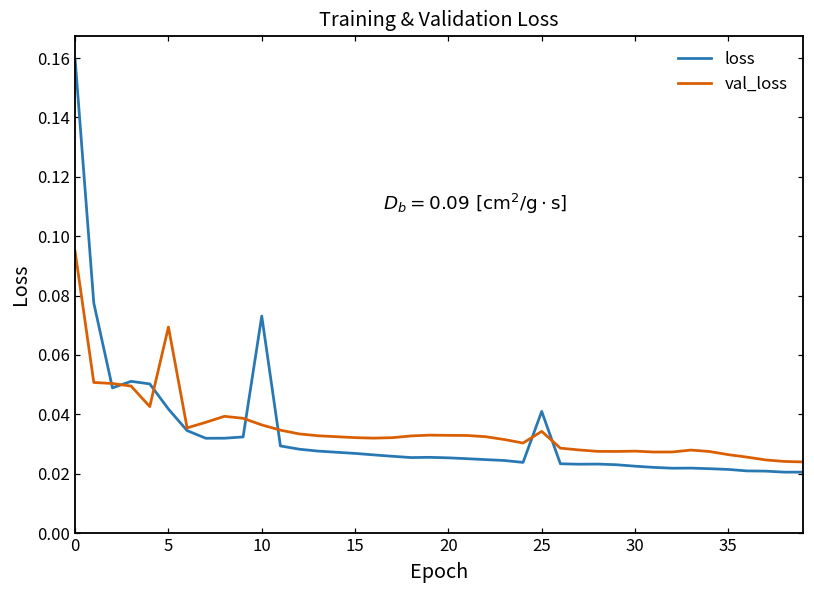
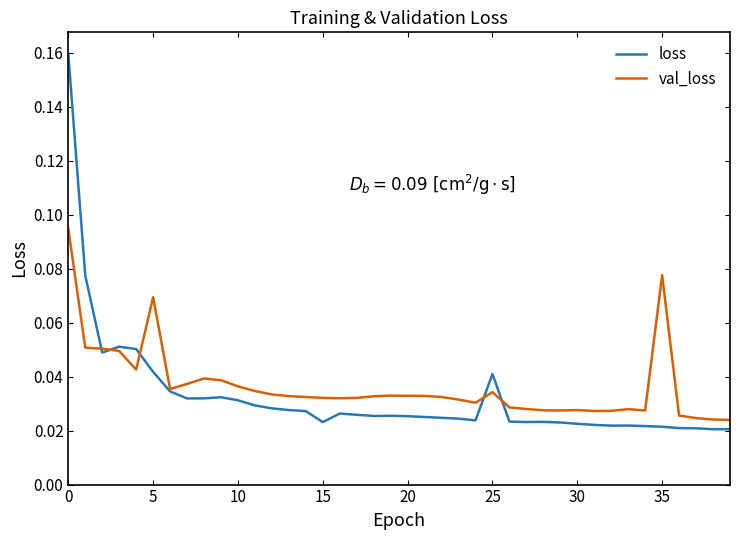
loss, 10: 0.073 -> 0.031
loss, 15: 0.027 -> 0.023
val_loss, 35: 0.026 -> 0.078
